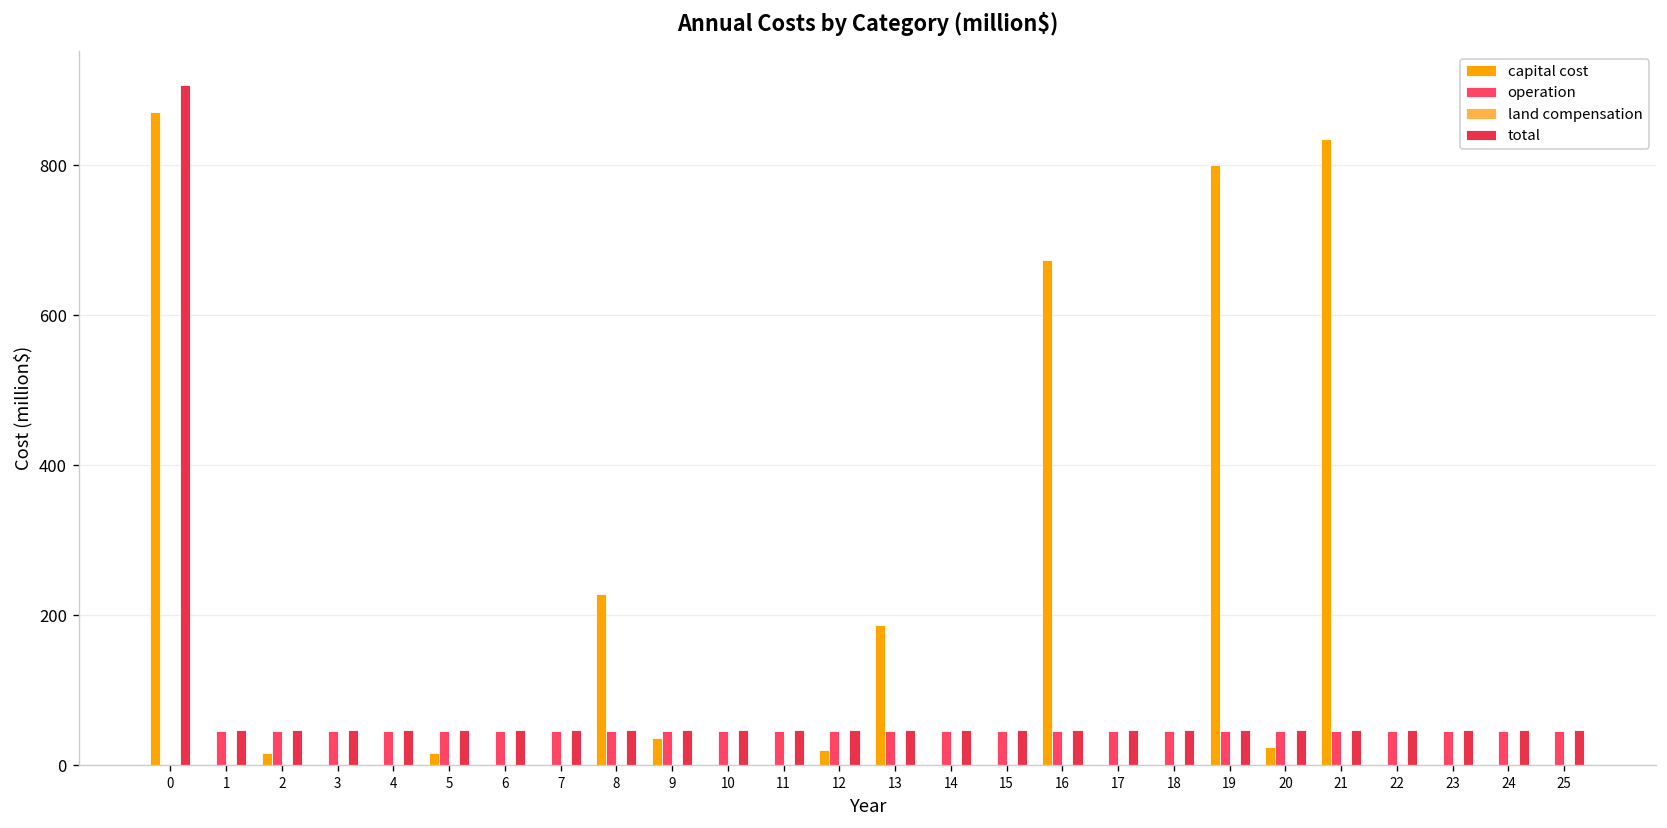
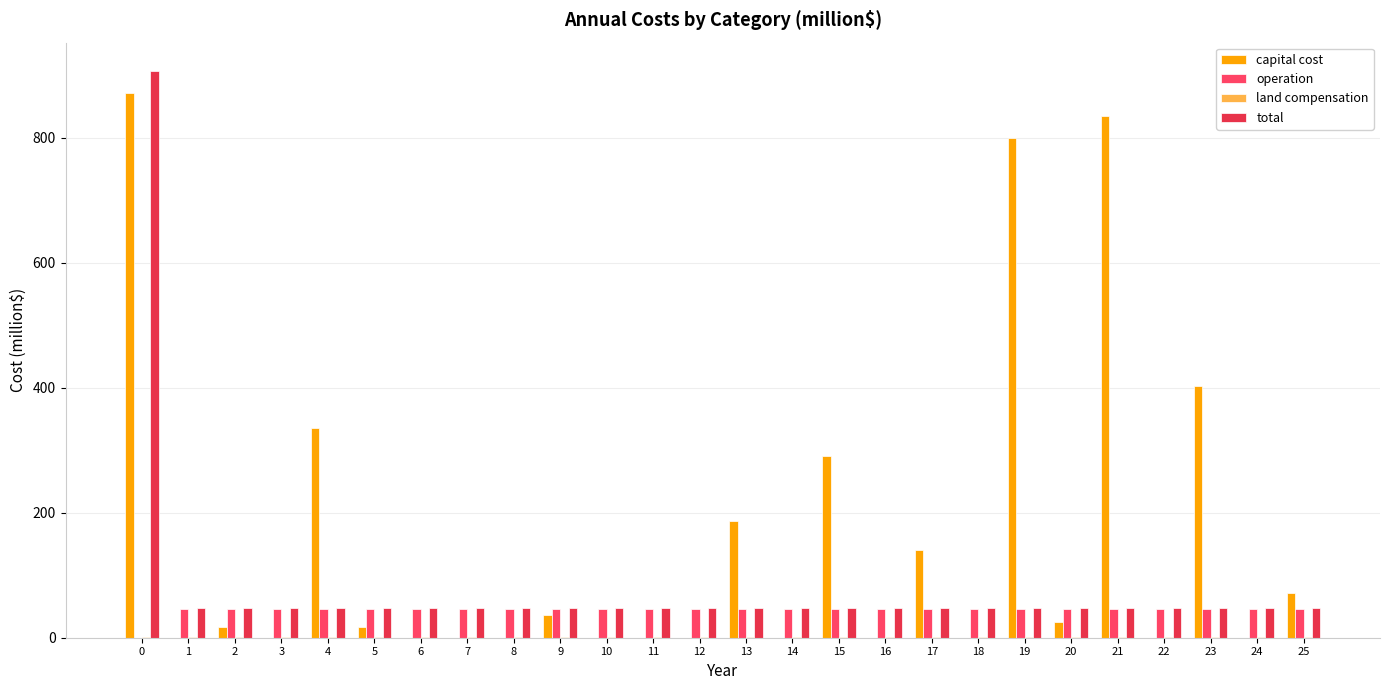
capital cost, 4: 0 -> 340
capital cost, 8: 230 -> 0
capital cost, 12: 20 -> 0
capital cost, 15: 0 -> 290
capital cost, 16: 670 -> 0
capital cost, 17: 0 -> 140
capital cost, 23: 0 -> 400
capital cost, 25: 0 -> 70
